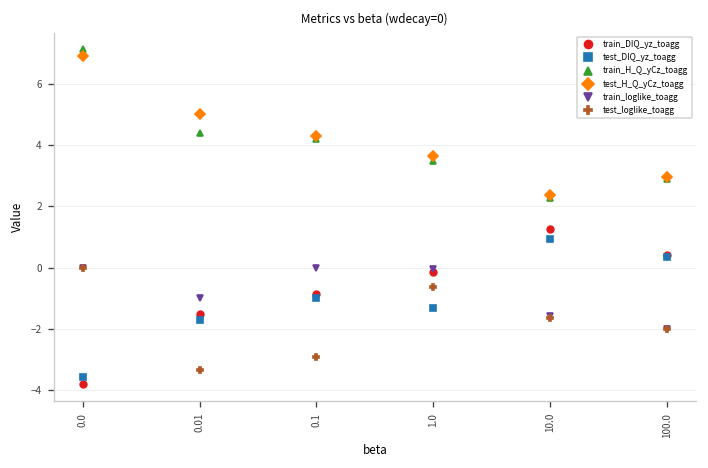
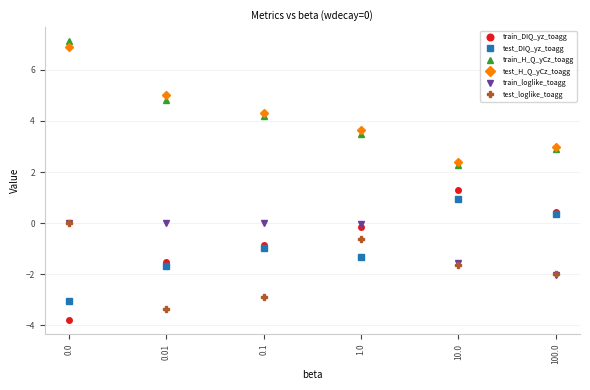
test_DIQ_yz_toagg, 0.0: -3.6 -> -3.0
train_H_Q_yCz_toagg, 0.01: 4.4 -> 4.8
train_loglike_toagg, 0.01: -1.0 -> 0.0
